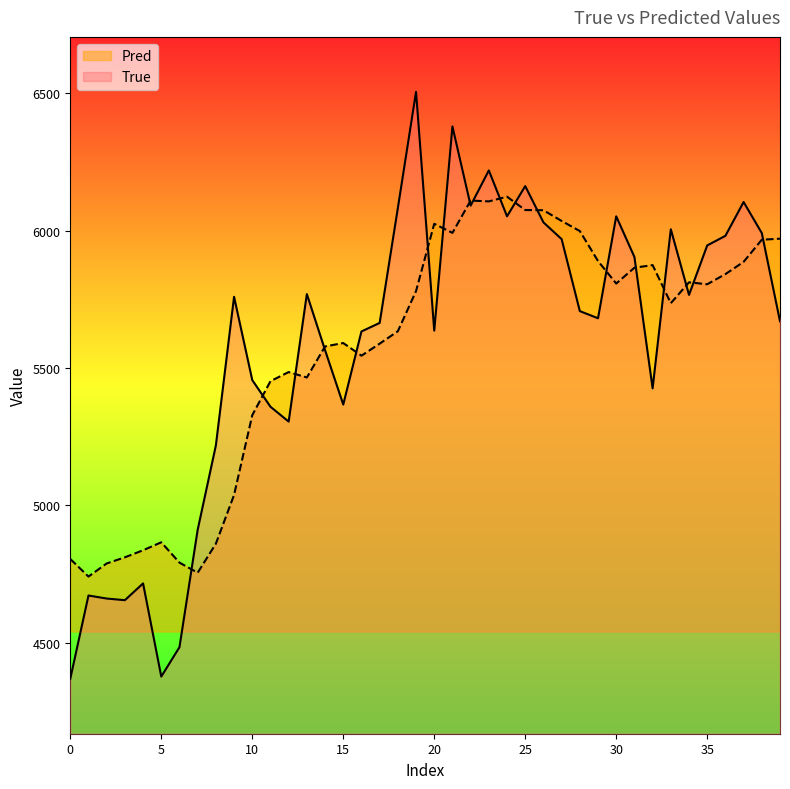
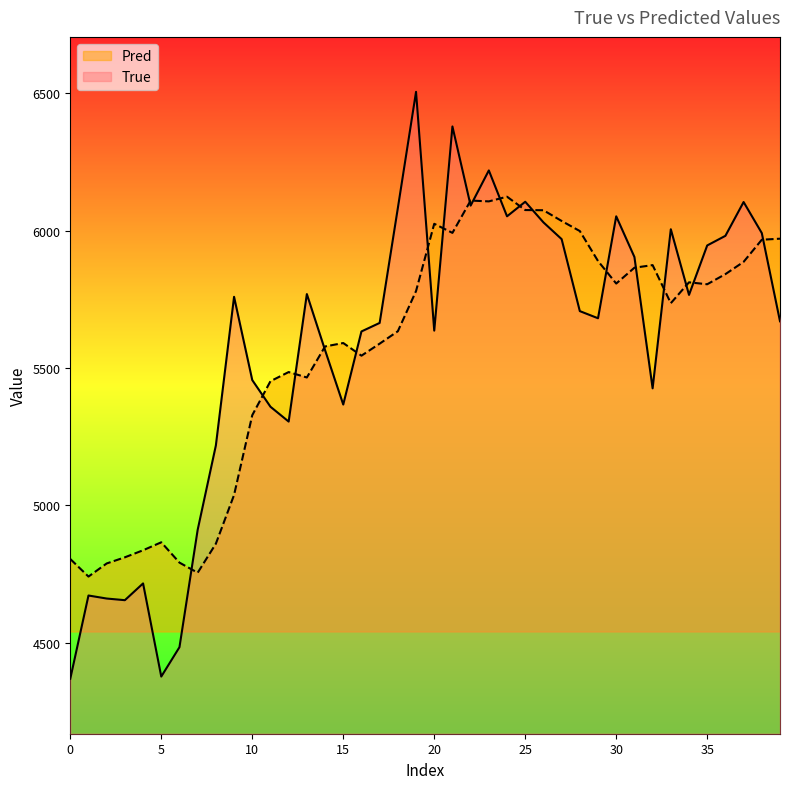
True, 25: 6160 -> 6110
